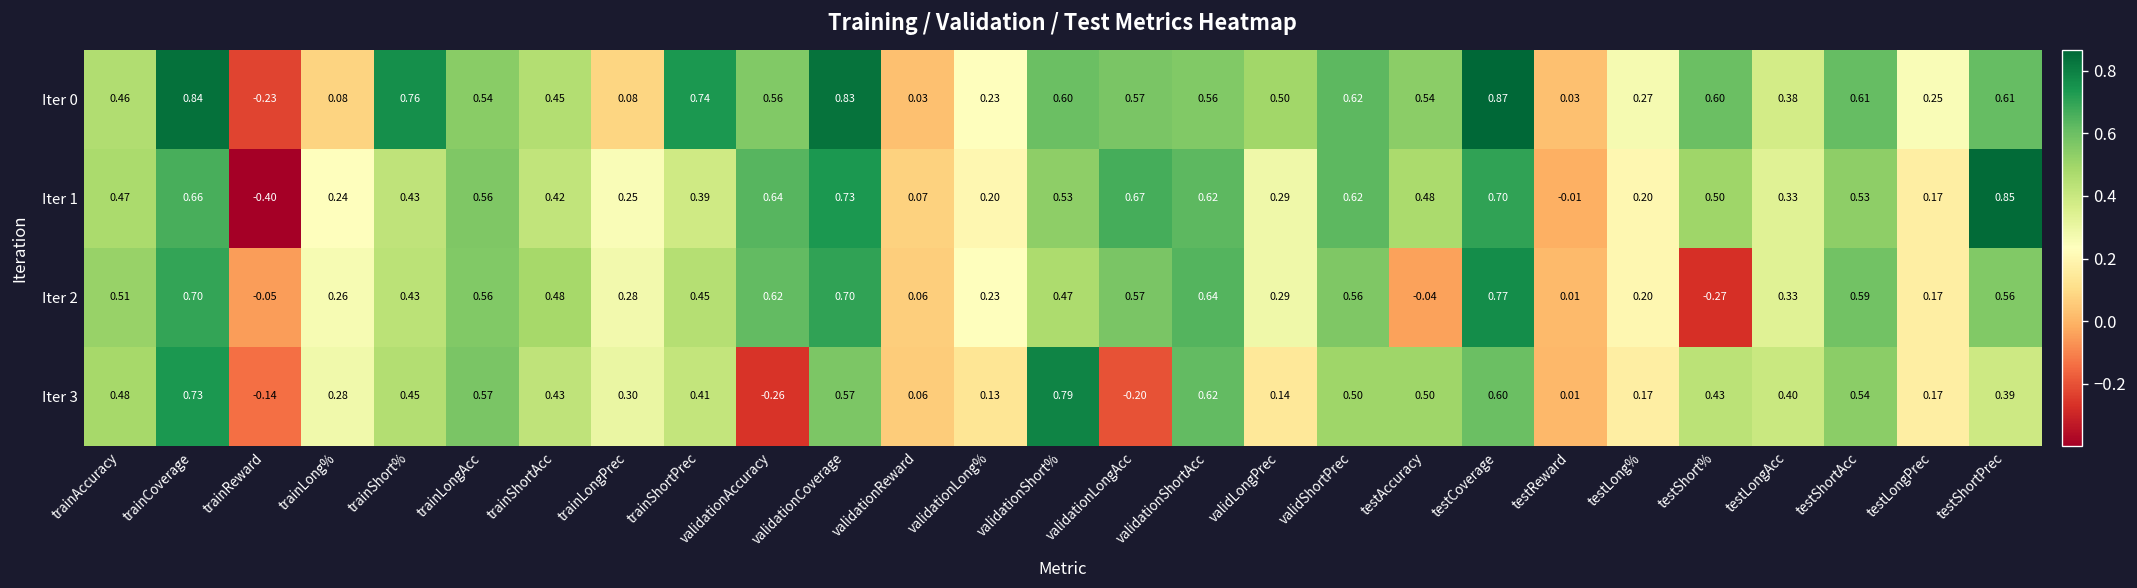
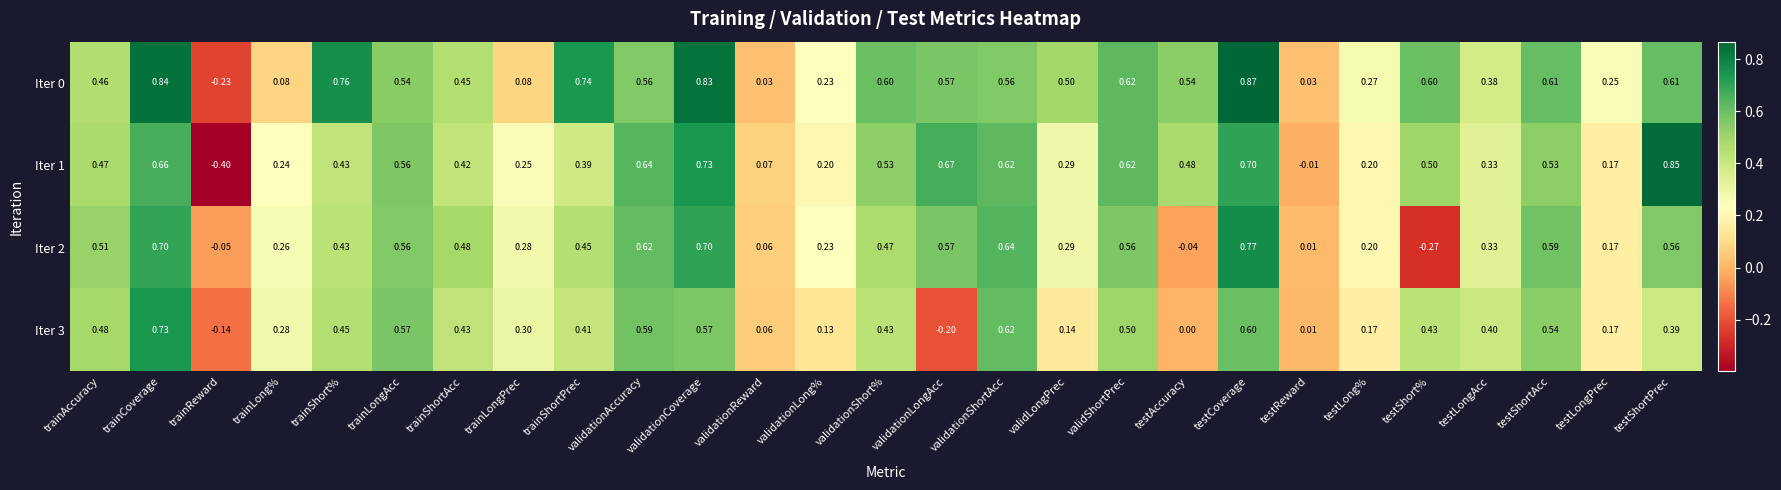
Iter 3, validationAccuracy: -0.26 -> 0.59
Iter 3, validationShort%: 0.79 -> 0.43
Iter 3, testAccuracy: 0.50 -> 0.00
